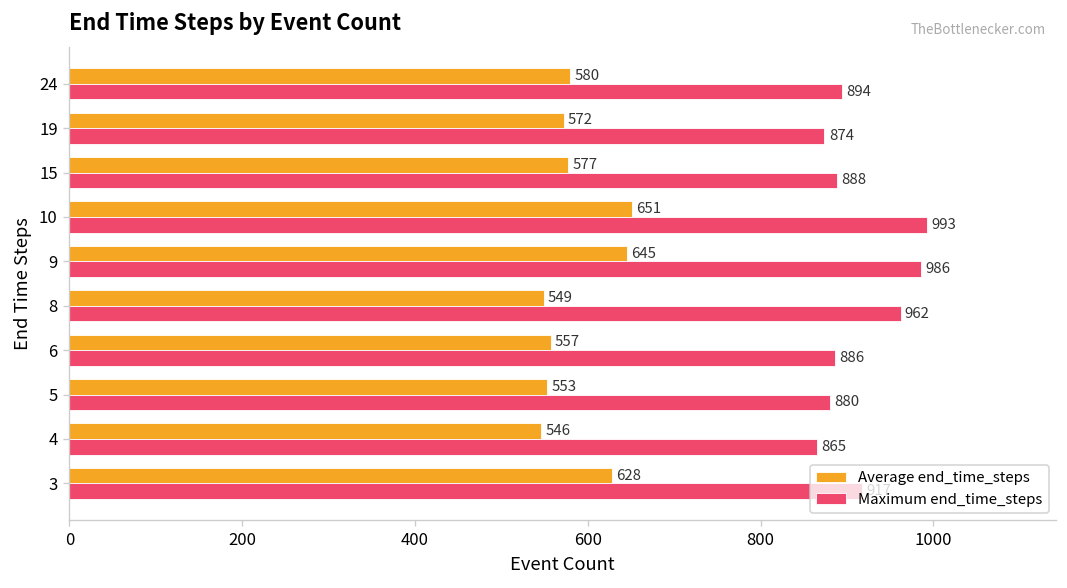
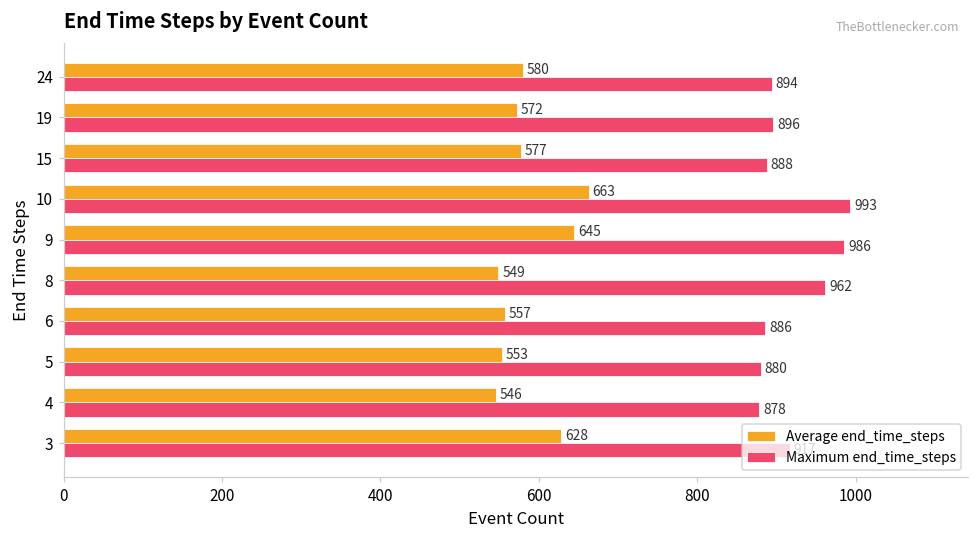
Maximum end_time_steps, 19: 874 -> 896
Average end_time_steps, 10: 651 -> 663
Maximum end_time_steps, 4: 865 -> 878
